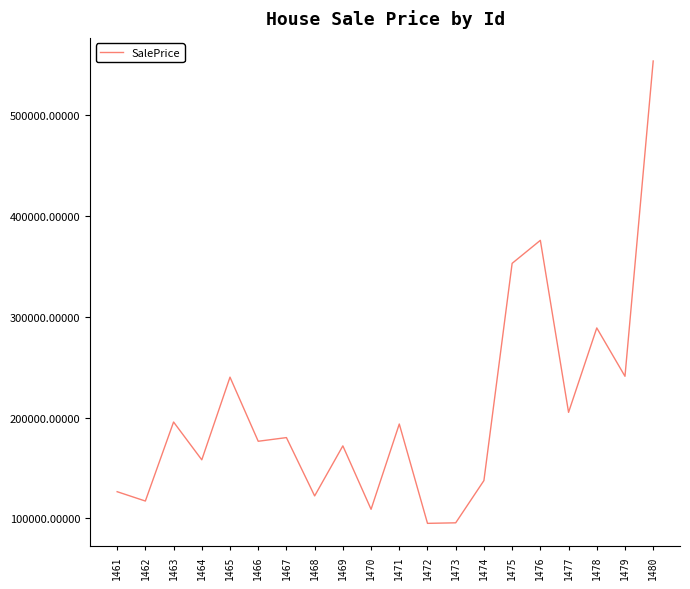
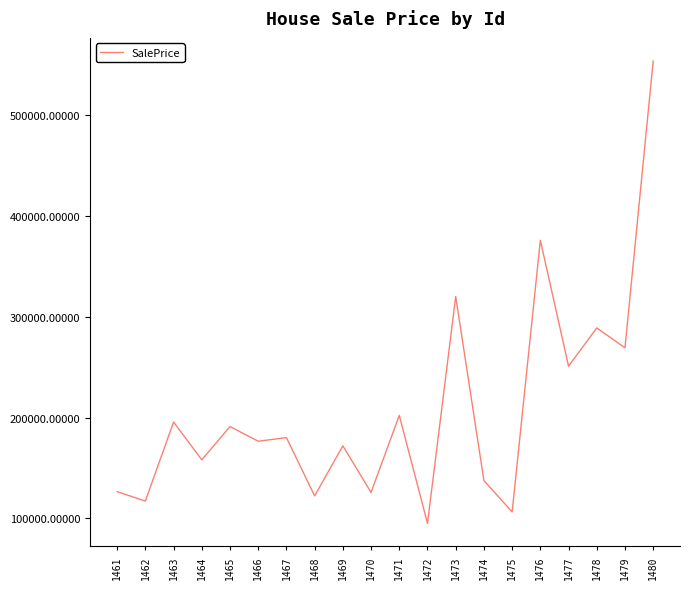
1465: 240000 -> 191000
1470: 109000 -> 126000
1471: 194000 -> 202000
1473: 95000 -> 320000
1475: 353000 -> 106000
1477: 205000 -> 251000
1479: 241000 -> 269000
